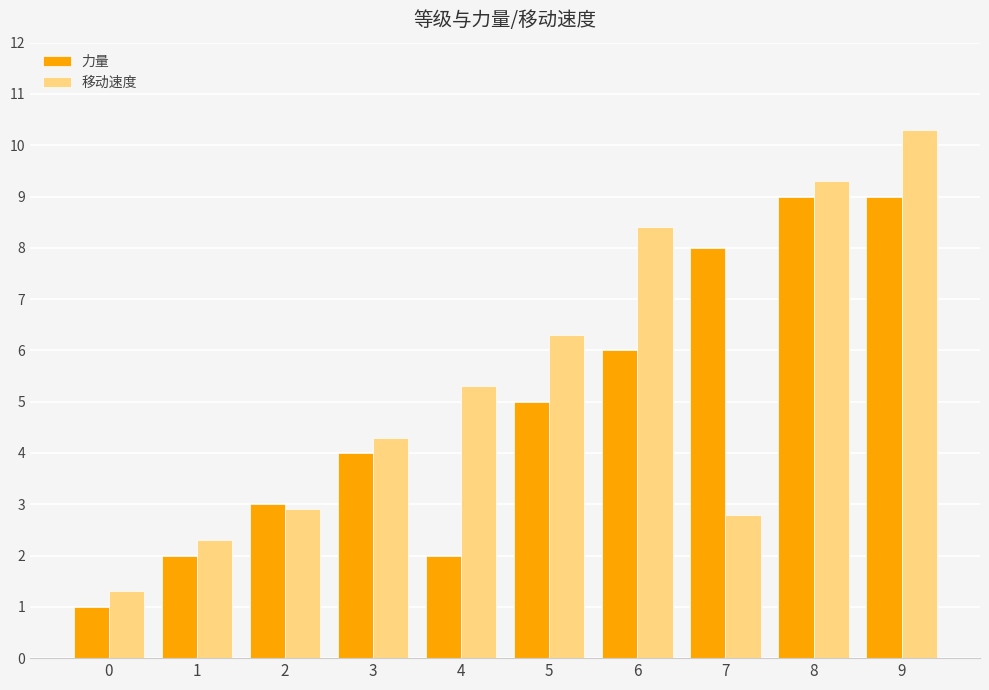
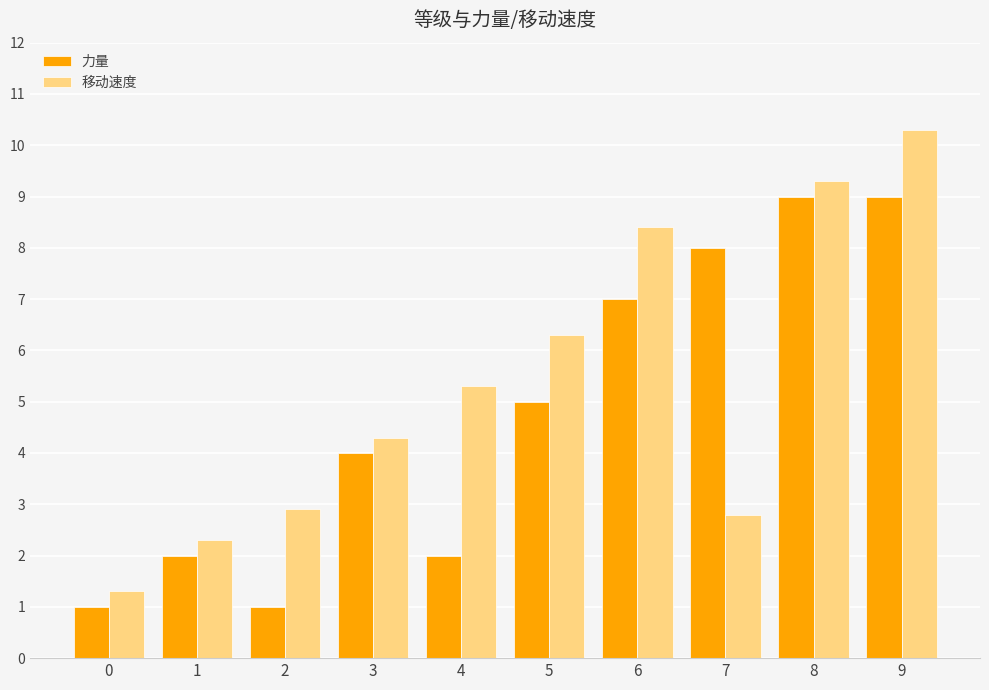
力量, 2: 3 -> 1
力量, 6: 6 -> 7
